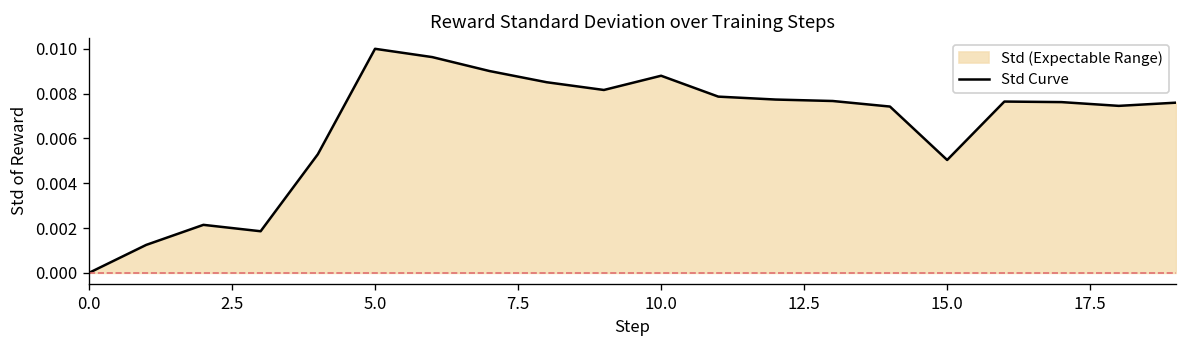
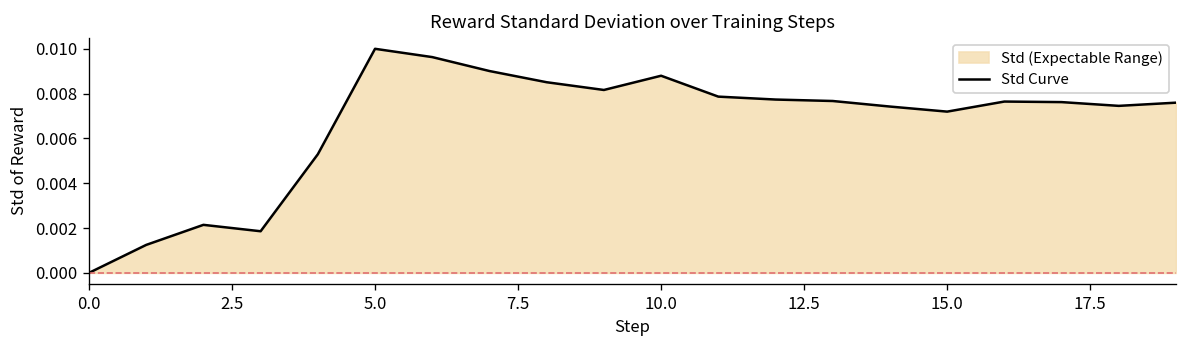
15.0: 0.0050 -> 0.0072
